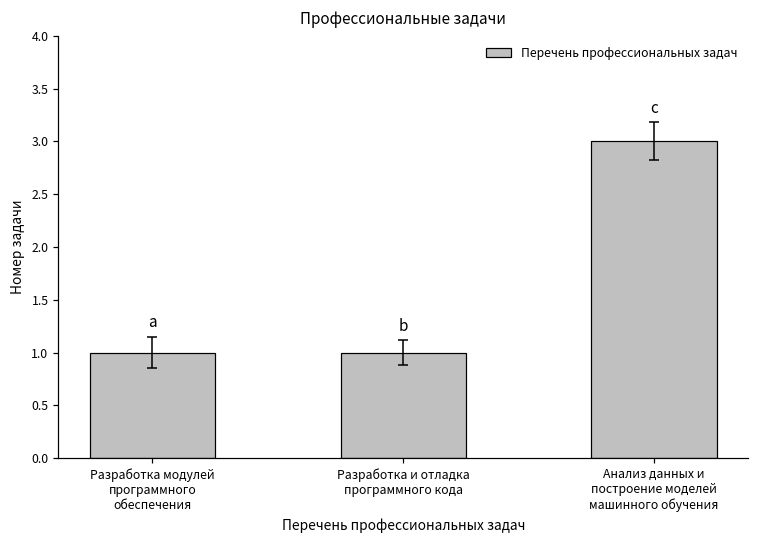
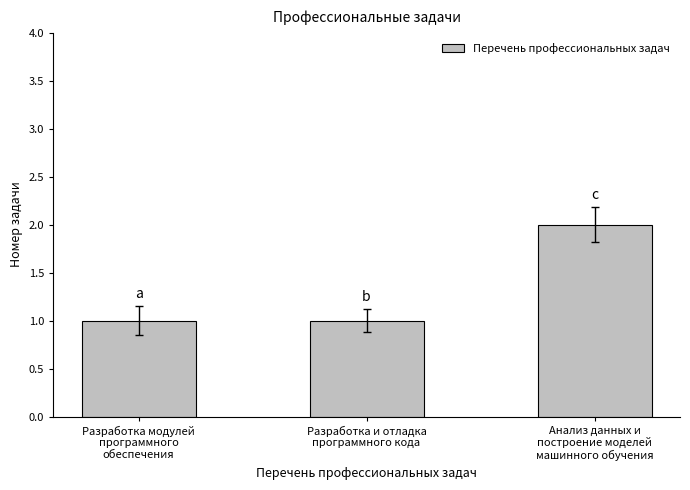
Перечень профессиональных задач, Анализ данных и построение моделей машинного обучения: 3 -> 2
